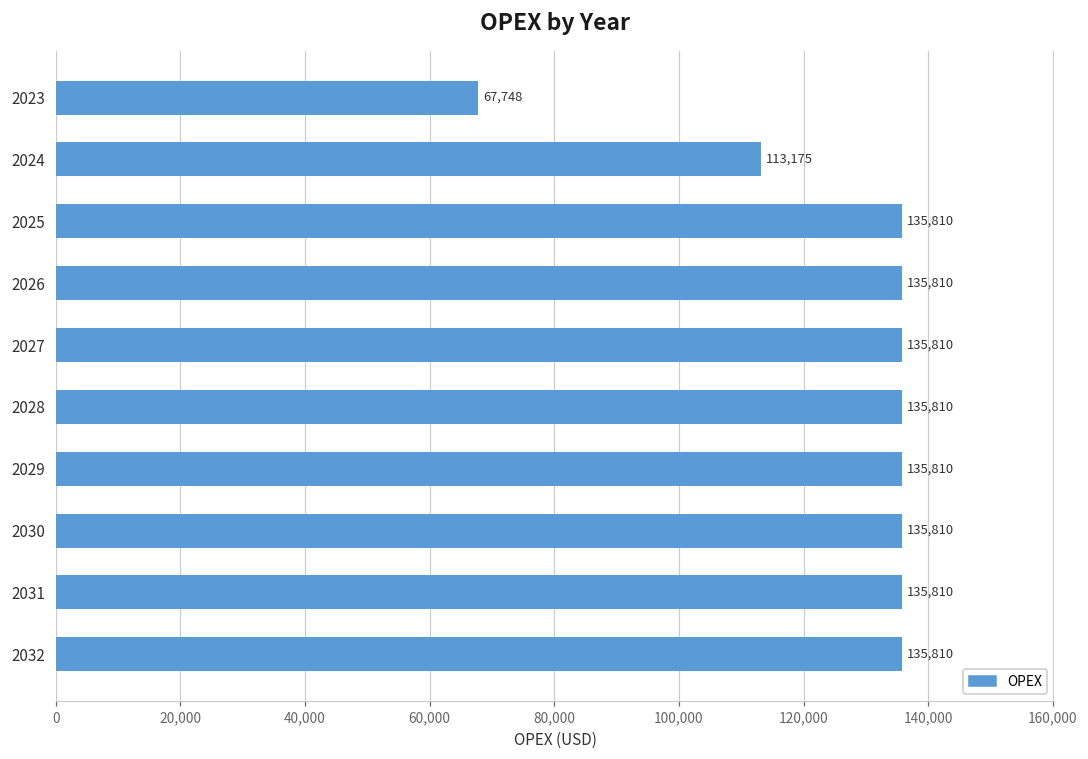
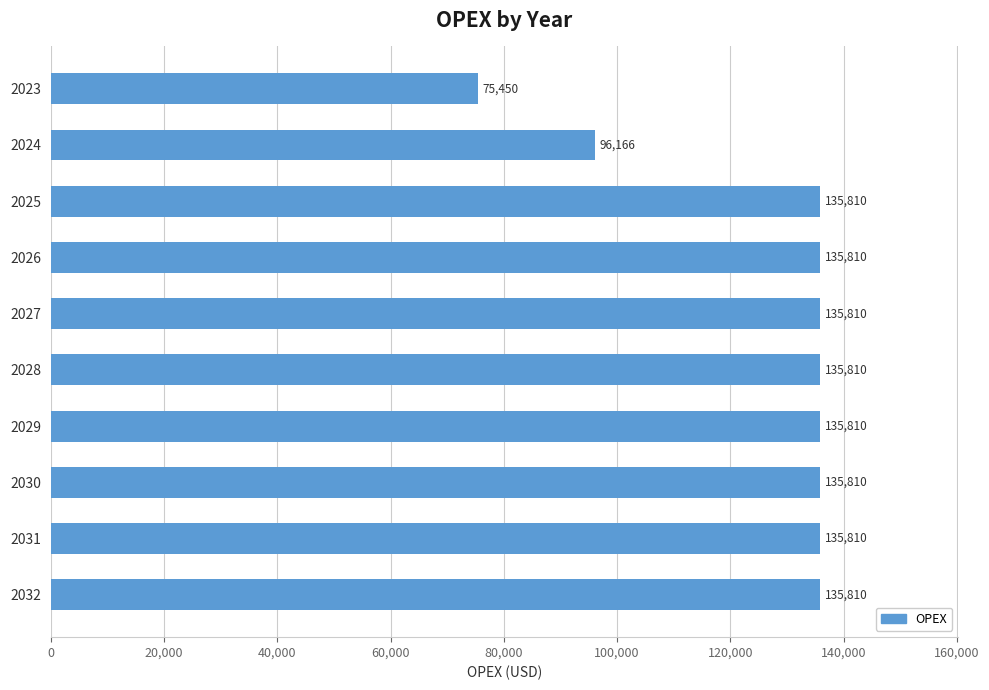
2023: 67,748 -> 75,450
2024: 113,175 -> 96,166
